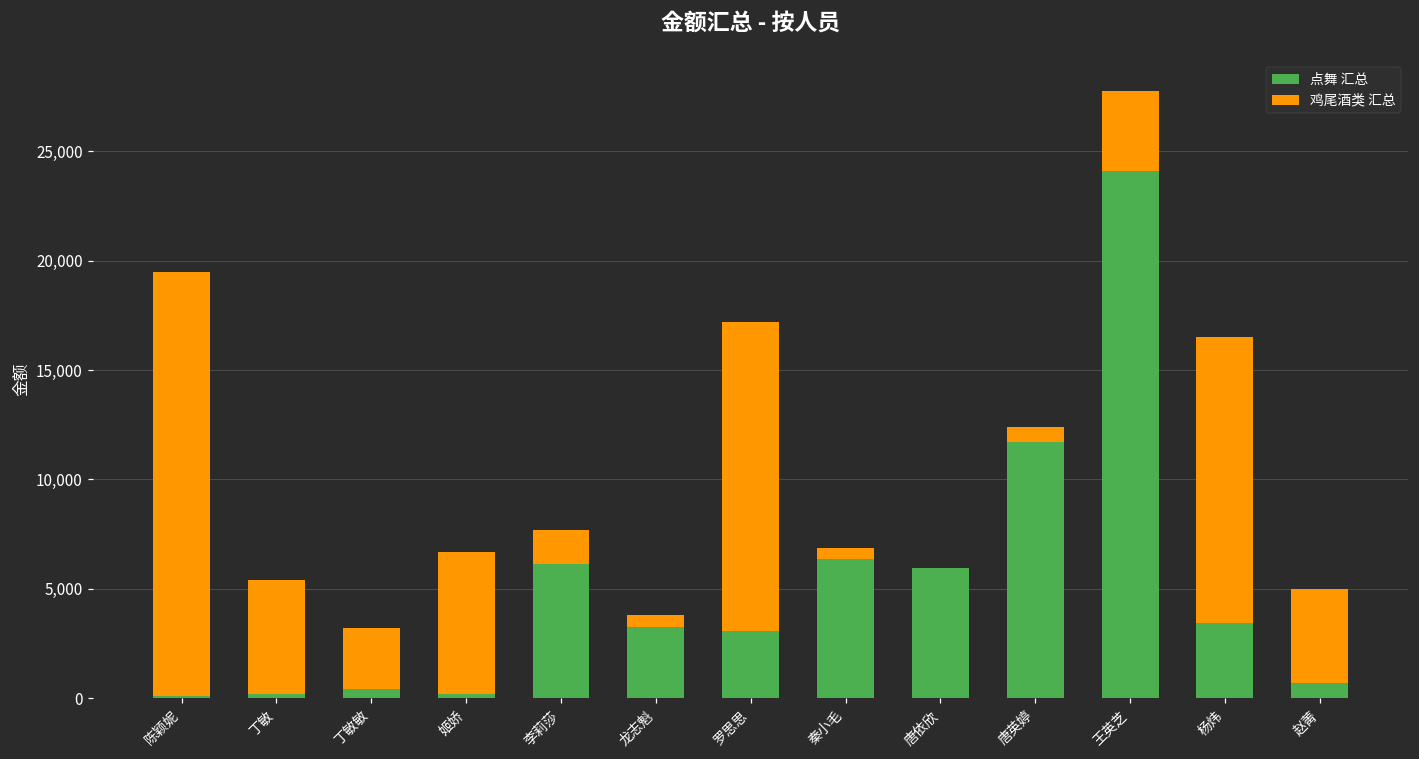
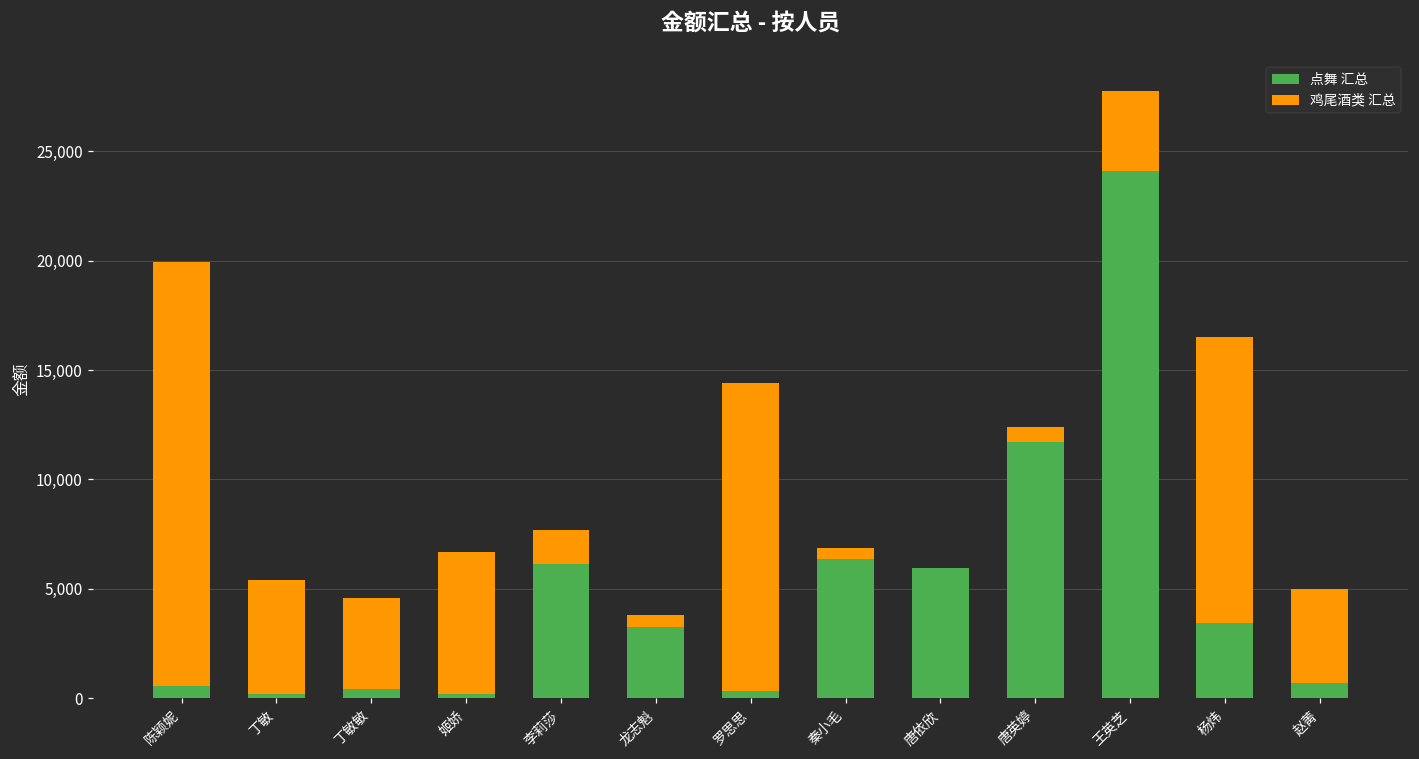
点舞 汇总, 陈颖妮: 100 -> 500
鸡尾酒类 汇总, 丁敏敏: 2,800 -> 4,200
点舞 汇总, 罗思思: 3,100 -> 300
